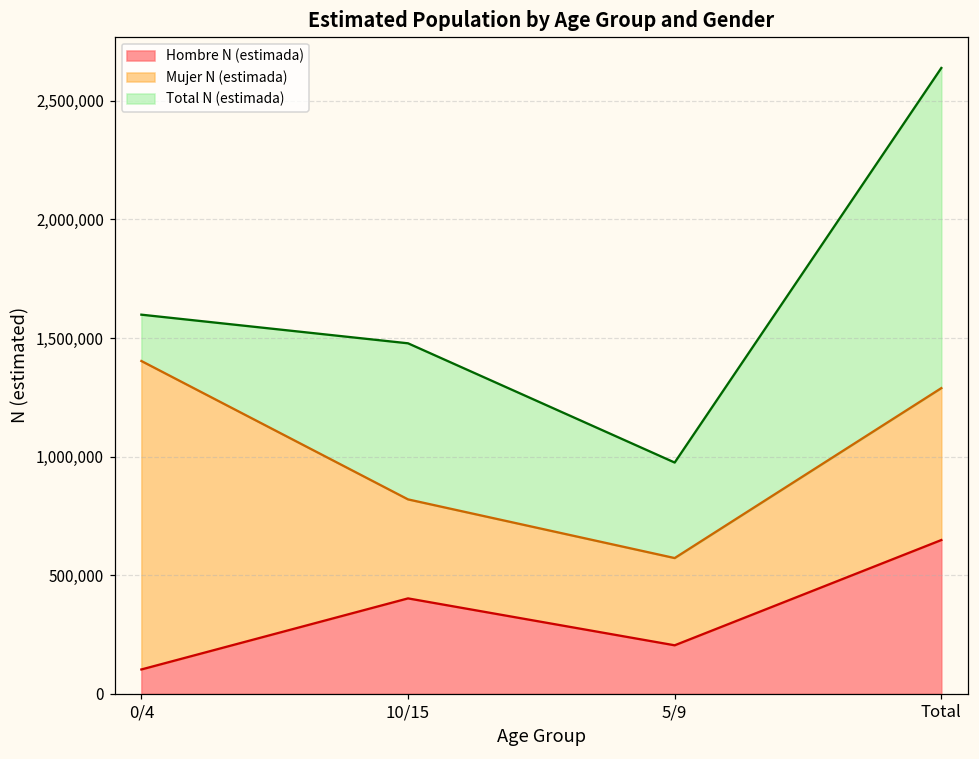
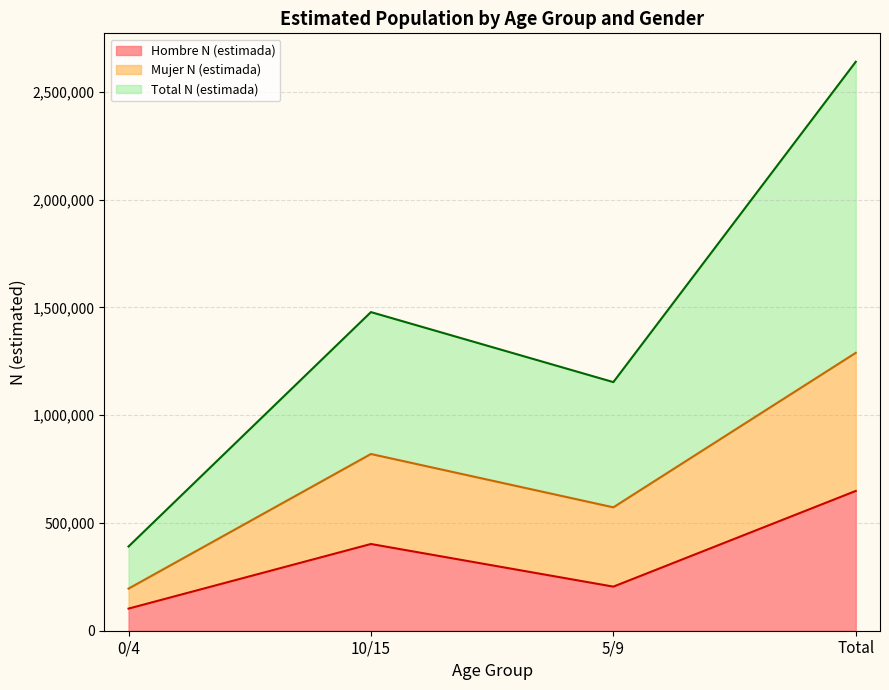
Mujer N (estimada), 0/4: 1,300,000 -> 90,000
Total N (estimada), 5/9: 400,000 -> 580,000
